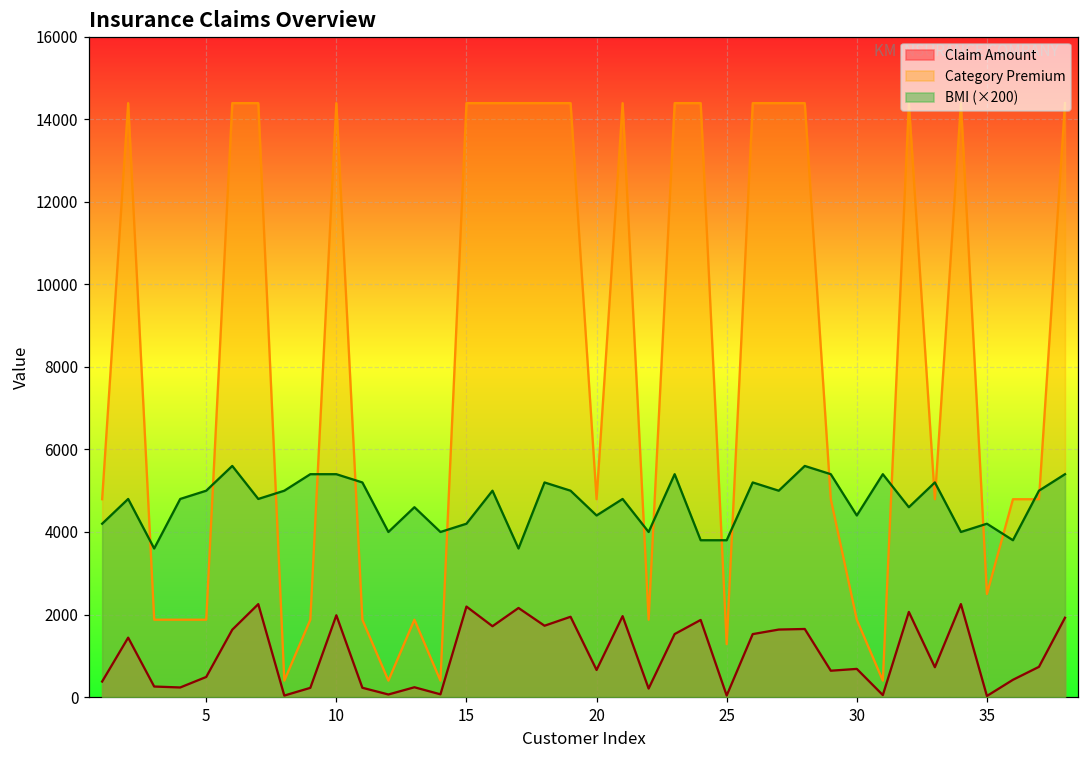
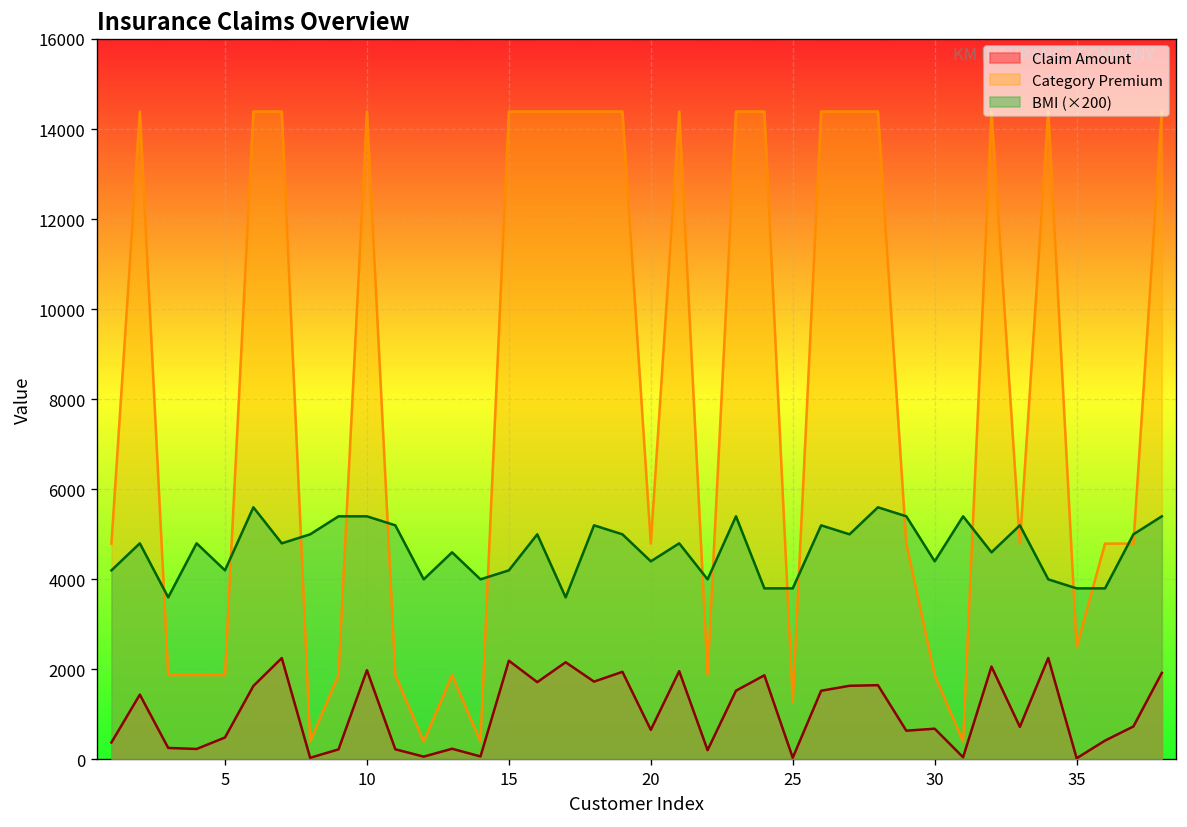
BMI (×200), 5: 5000 -> 4200
BMI (×200), 35: 4200 -> 3800
